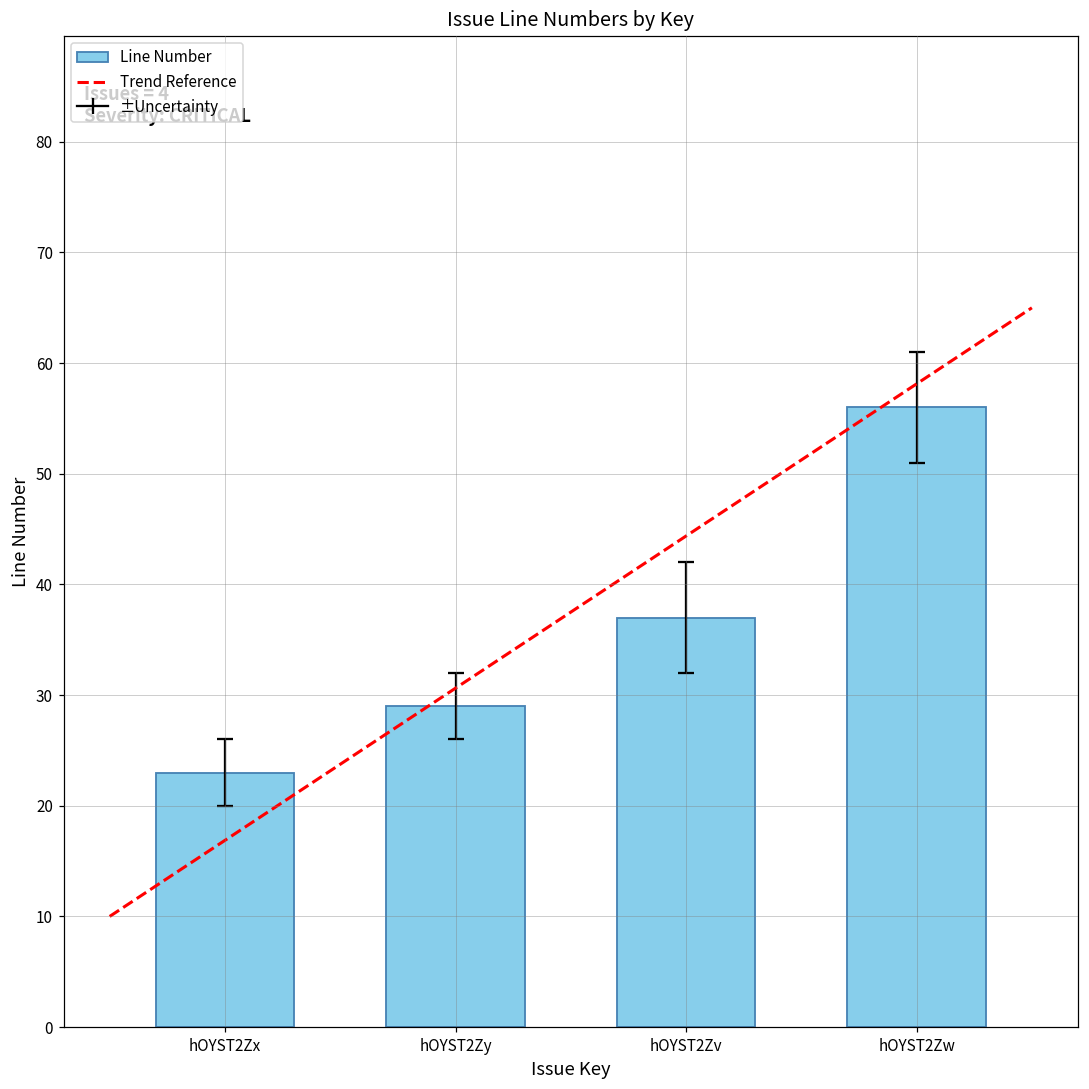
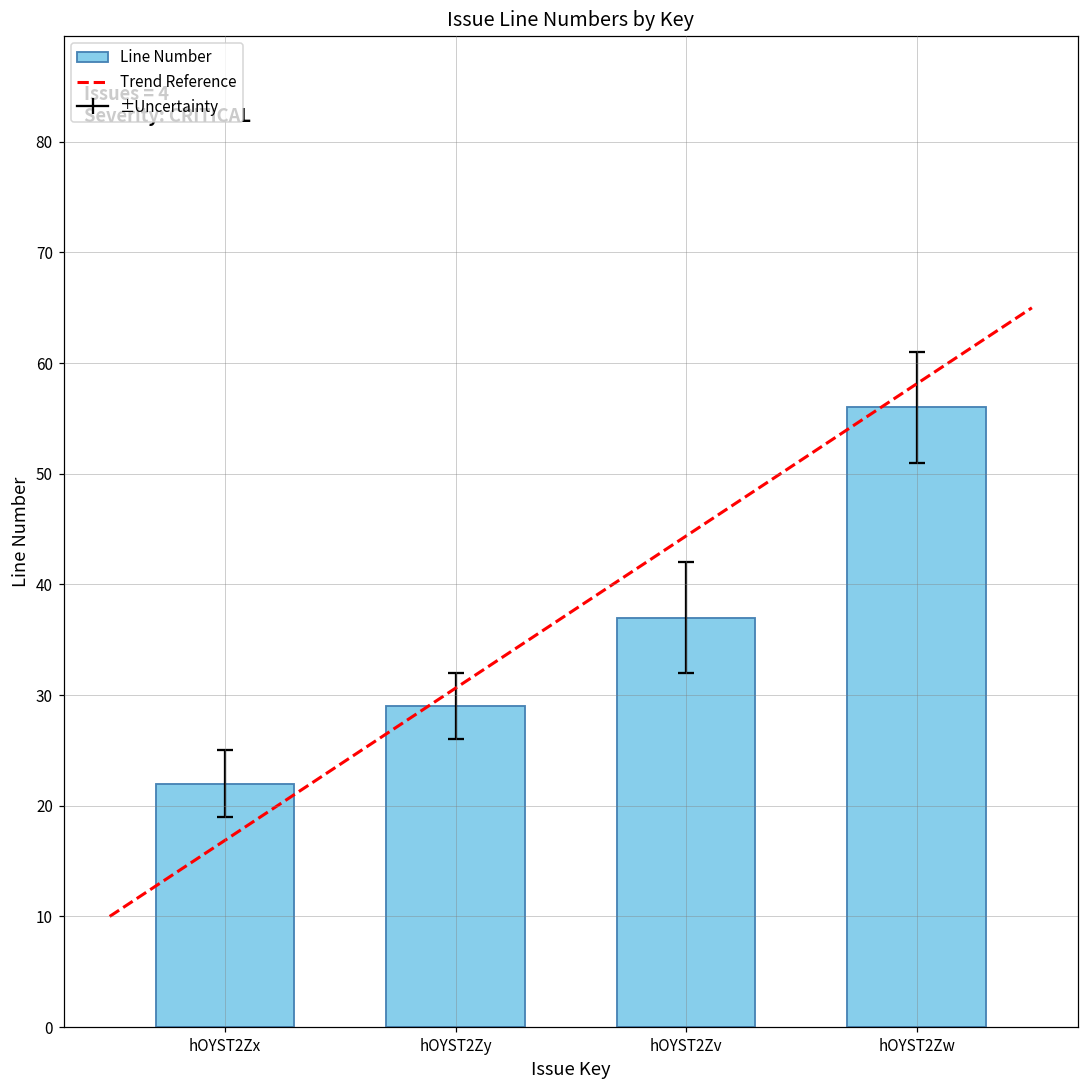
Line Number, hOYST2Zx: 23 -> 22
